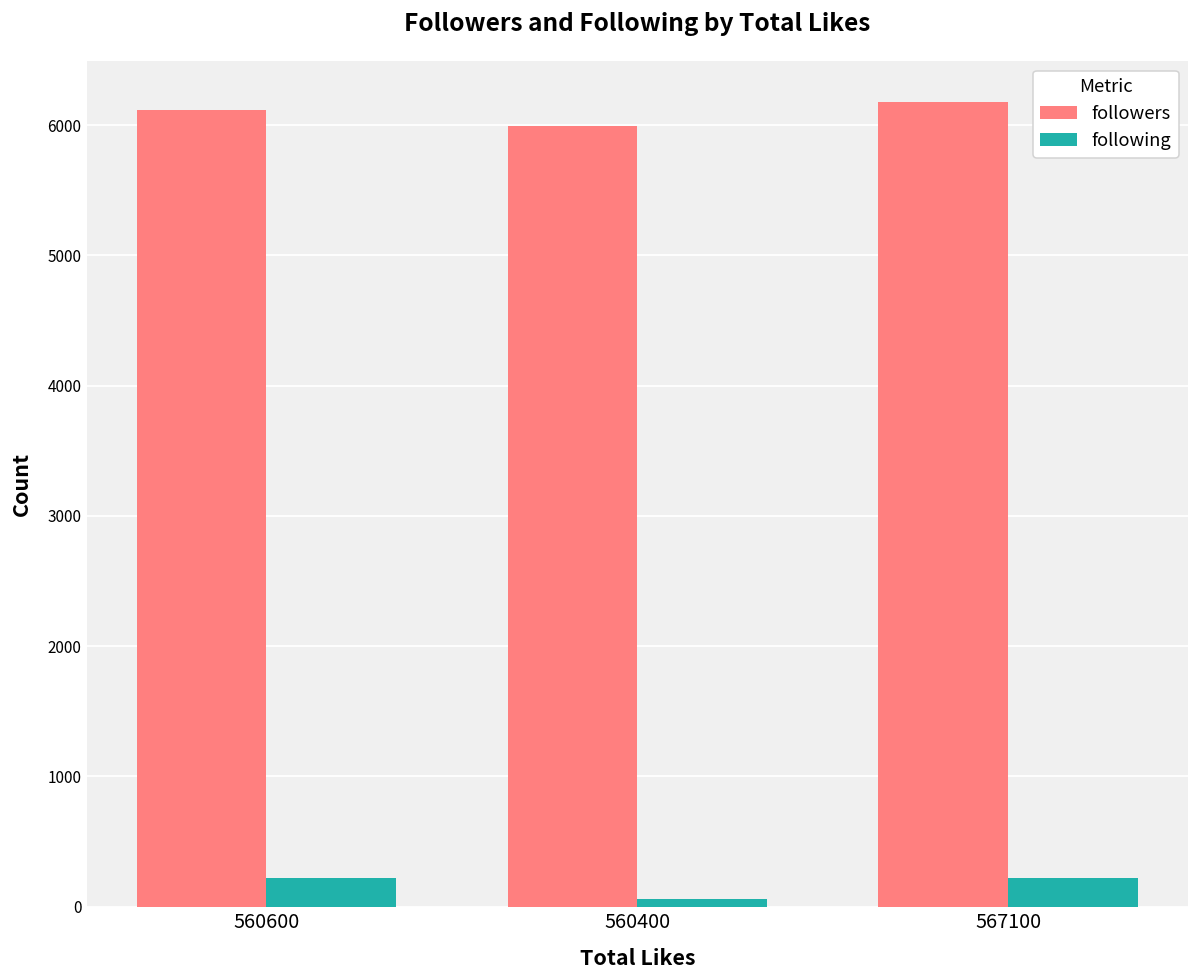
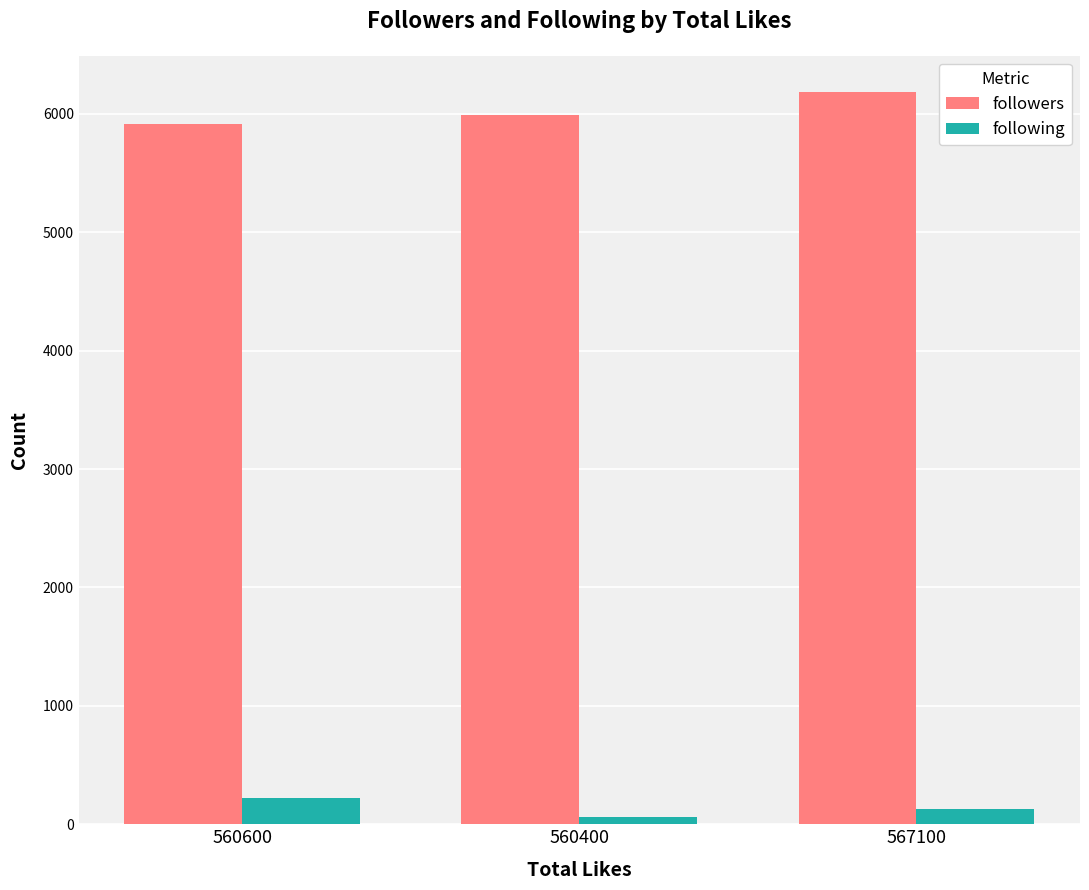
followers, 560600: 6120 -> 5910
following, 567100: 220 -> 130
